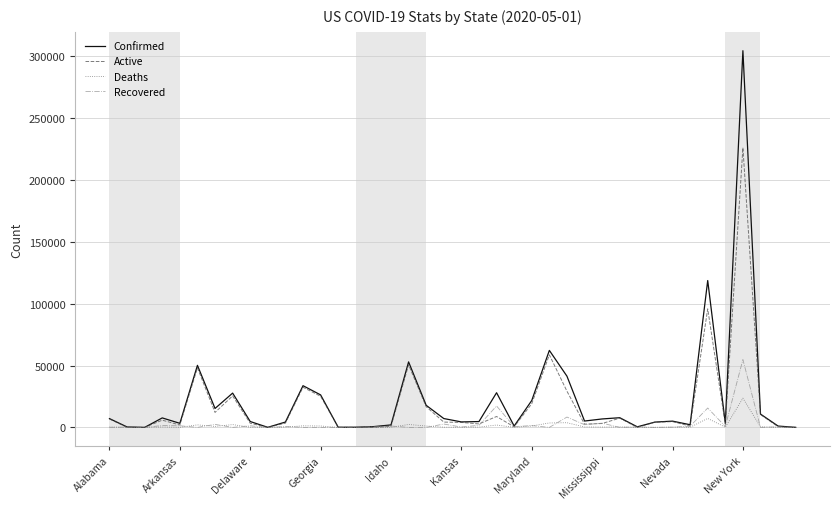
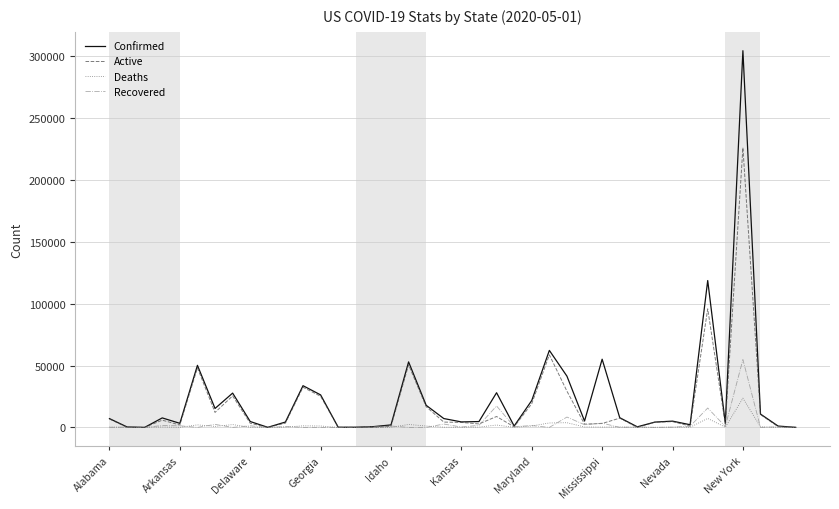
Confirmed, Mississippi: 7000 -> 55000
